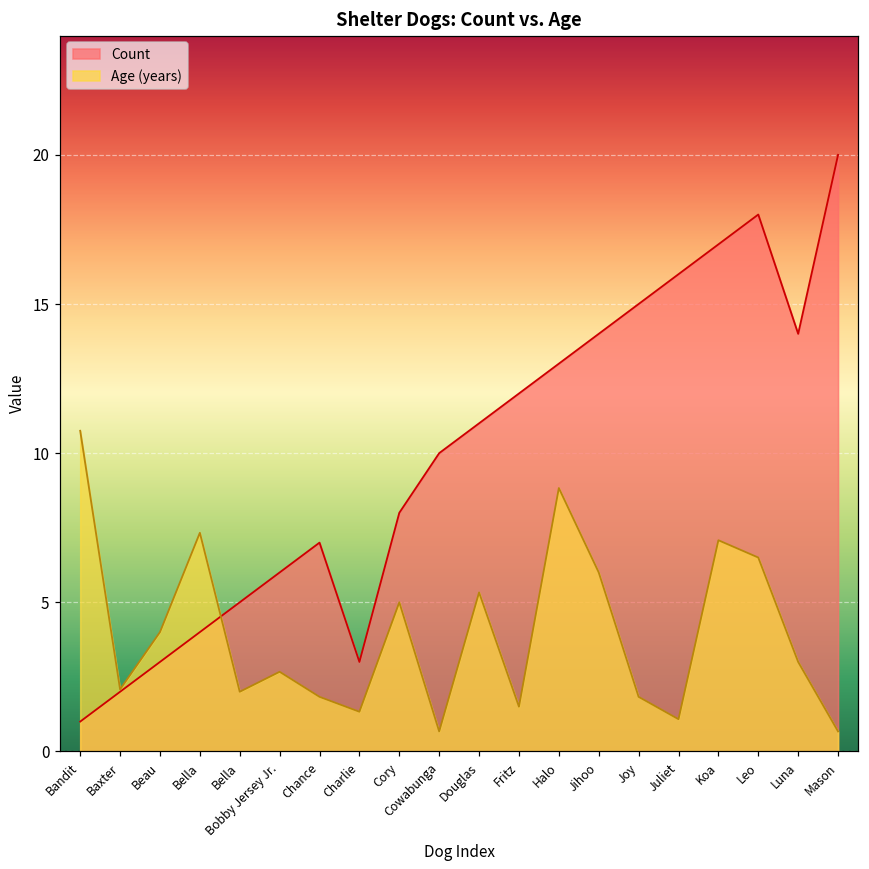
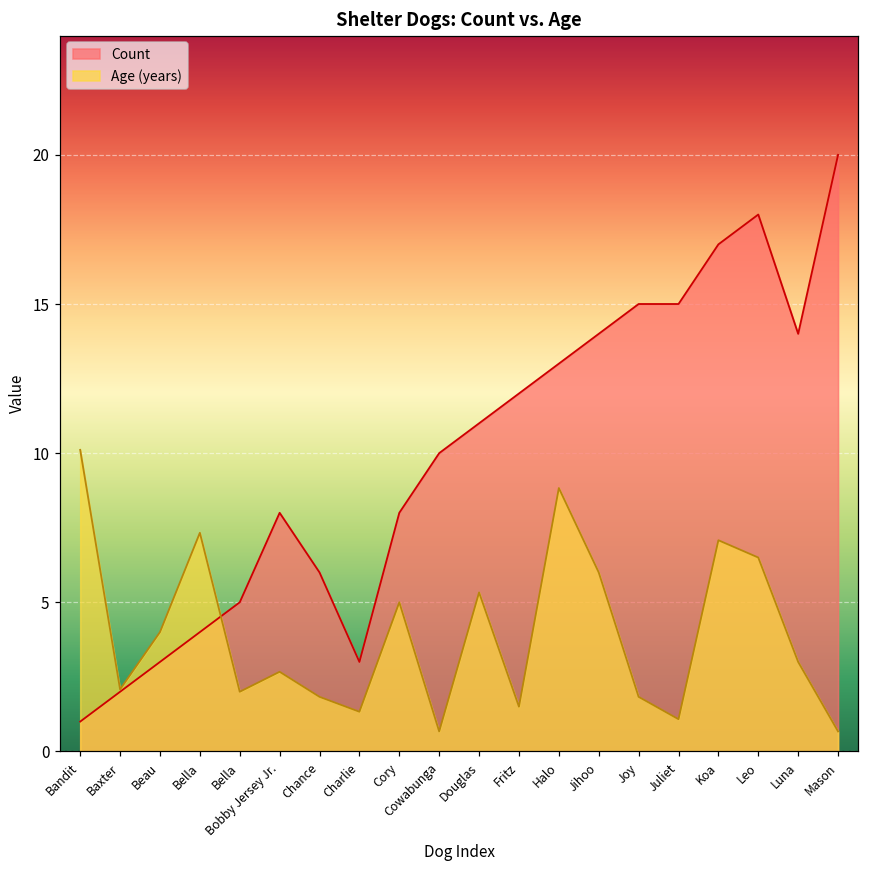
Age (years), Bandit: 10.8 -> 10.1
Count, Bobby Jersey Jr.: 6 -> 8
Count, Chance: 7 -> 6
Count, Juliet: 16 -> 15
